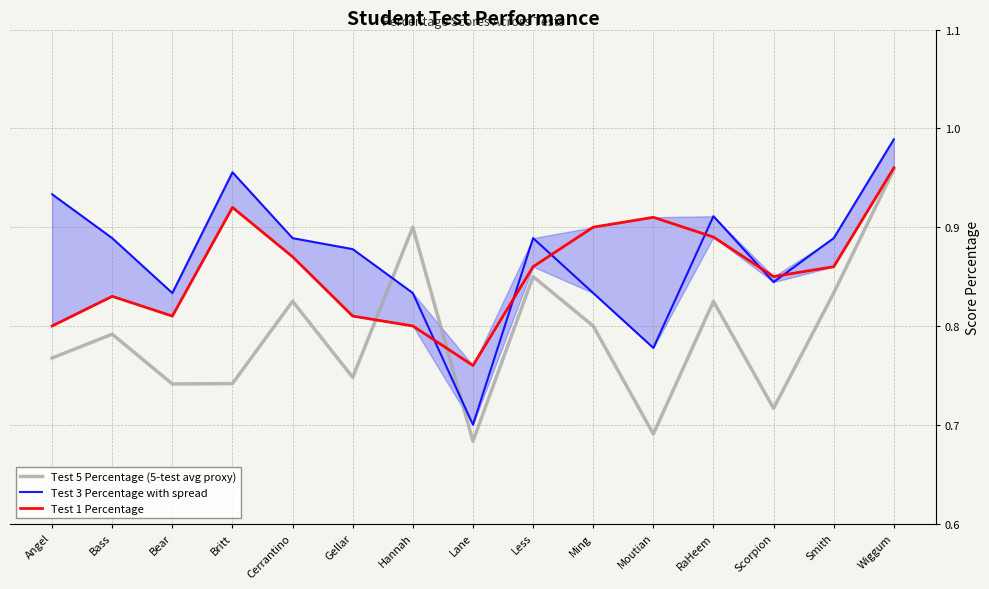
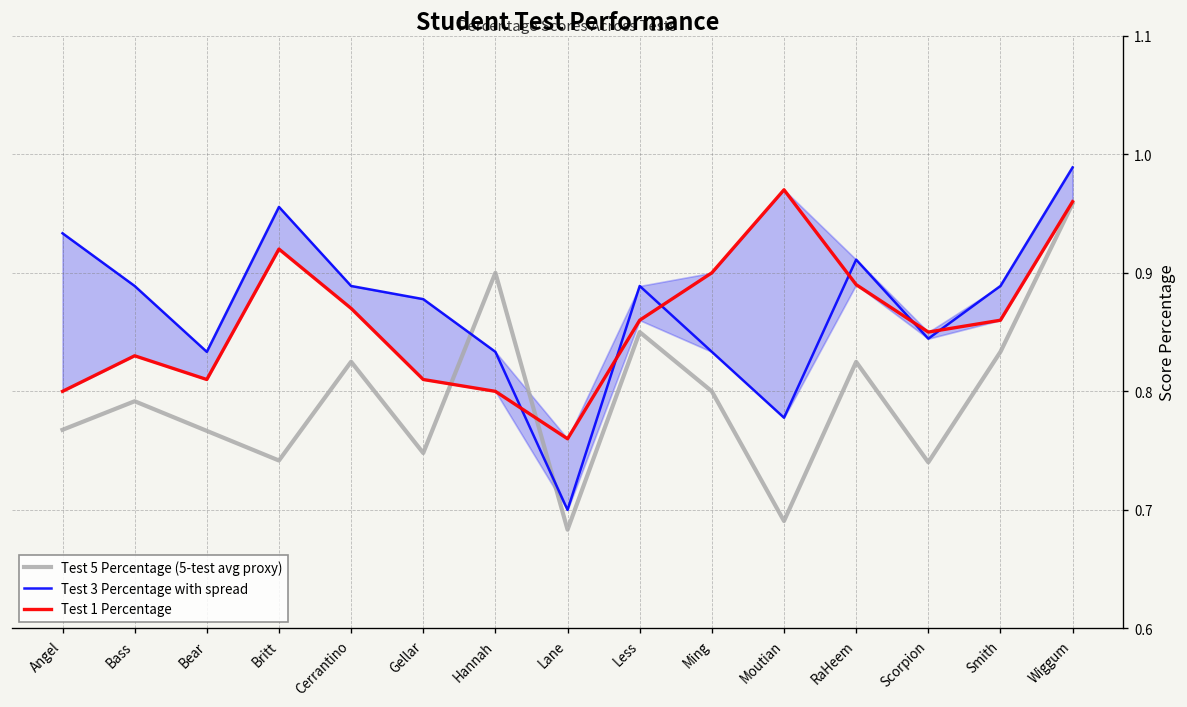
Test 5 Percentage (5-test avg proxy), Bear: 0.74 -> 0.77
Test 1 Percentage, Moutian: 0.91 -> 0.97
Test 5 Percentage (5-test avg proxy), Scorpion: 0.72 -> 0.74
